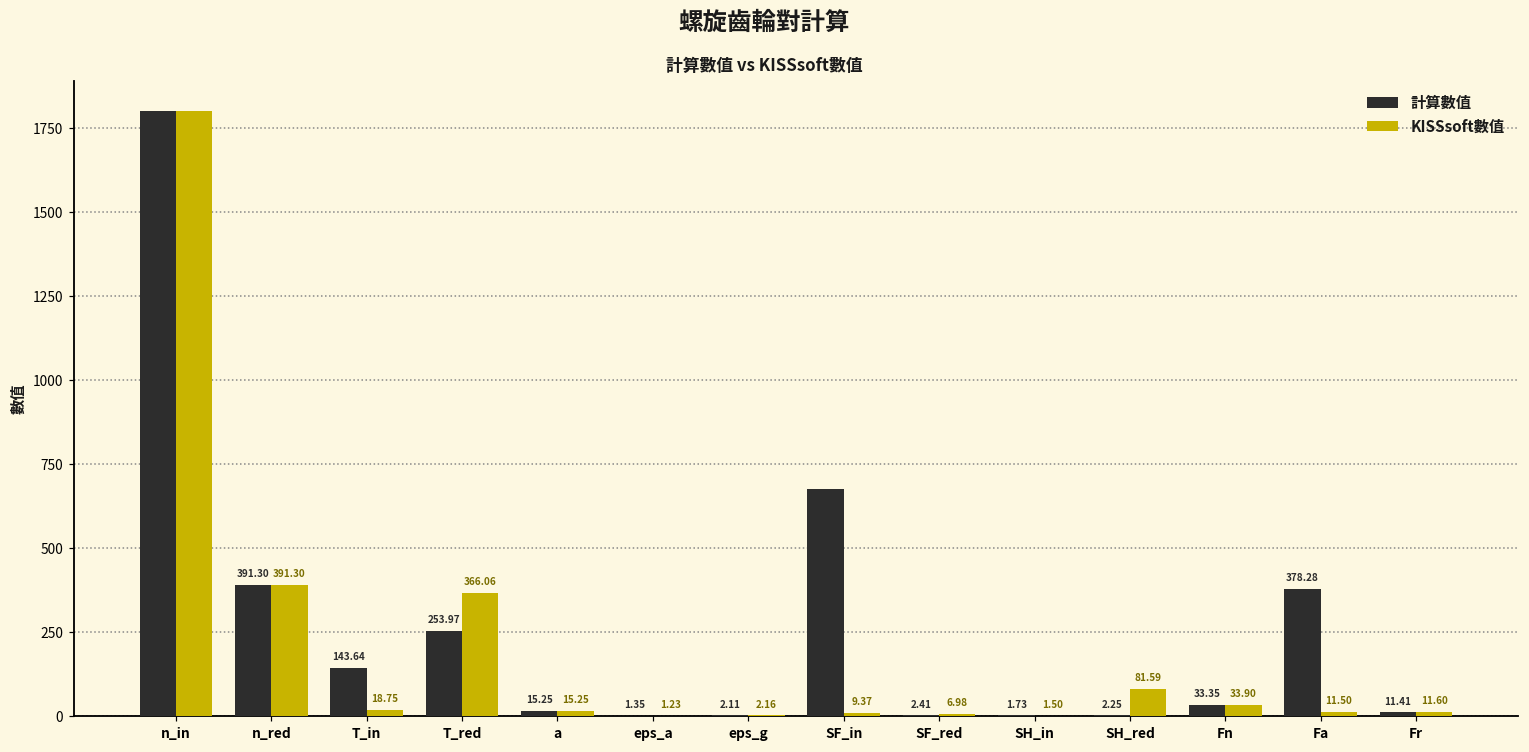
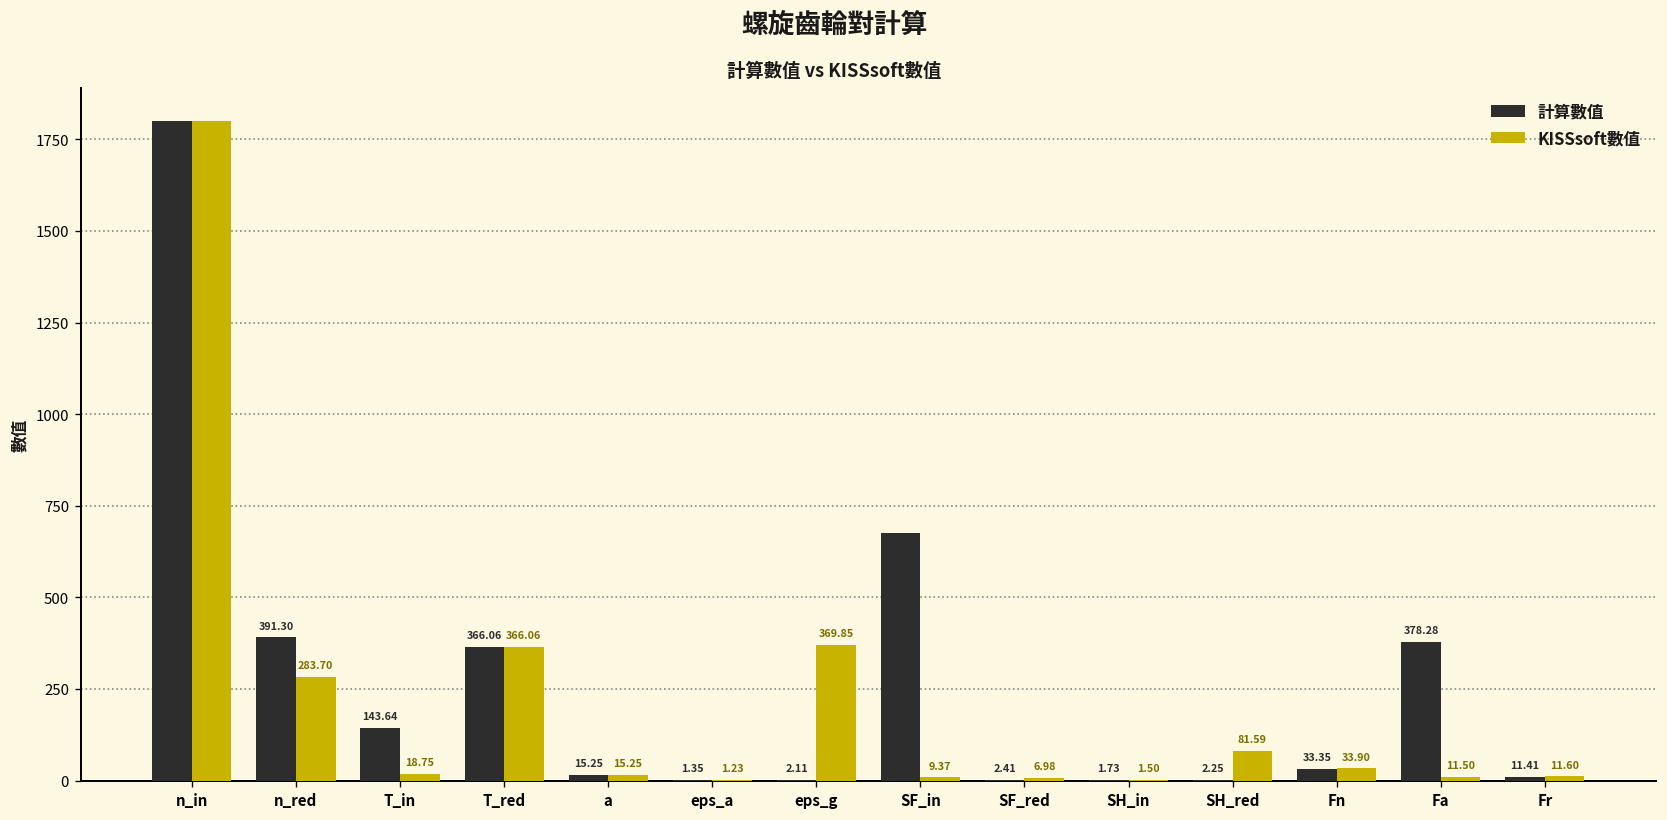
KISSsoft數值, n_red: 391.30 -> 283.70
計算數值, T_red: 253.97 -> 366.06
KISSsoft數值, eps_g: 2.16 -> 369.85
